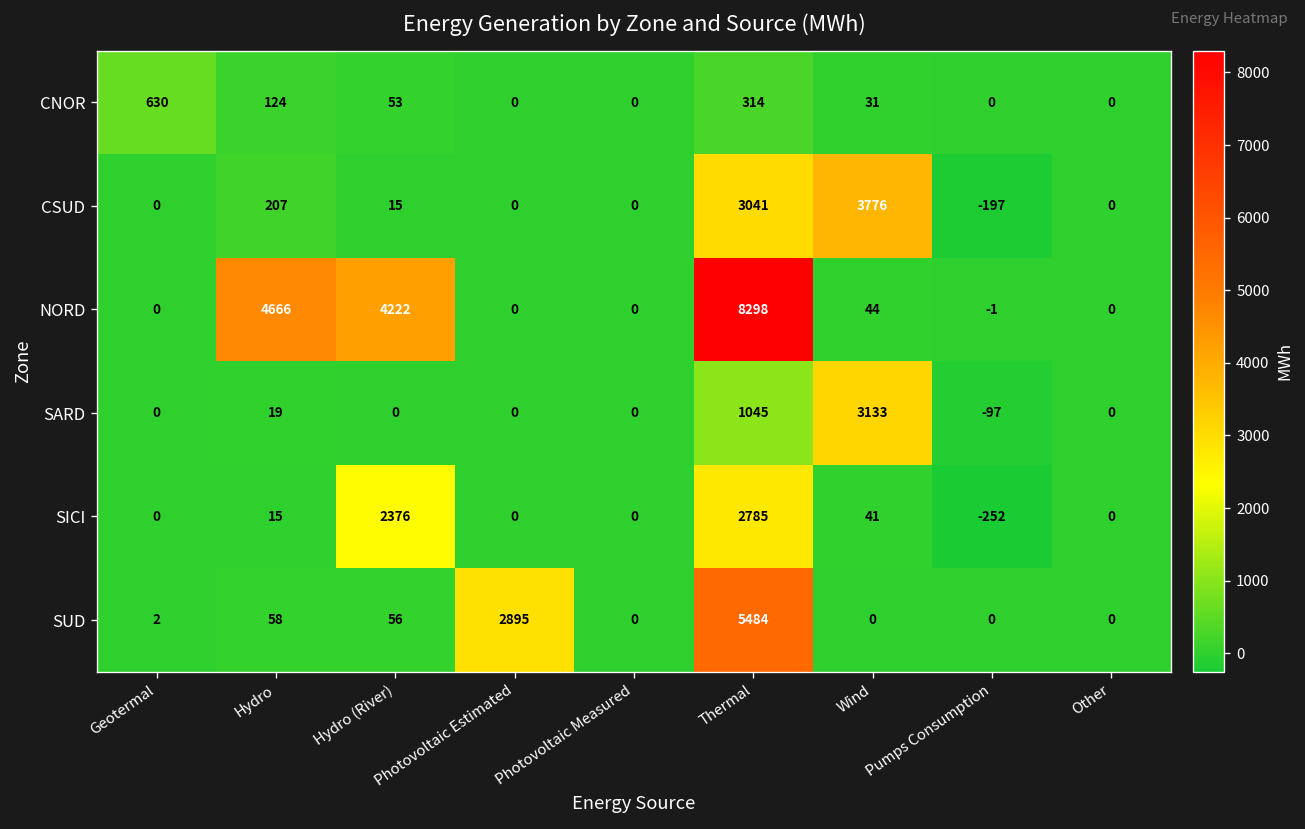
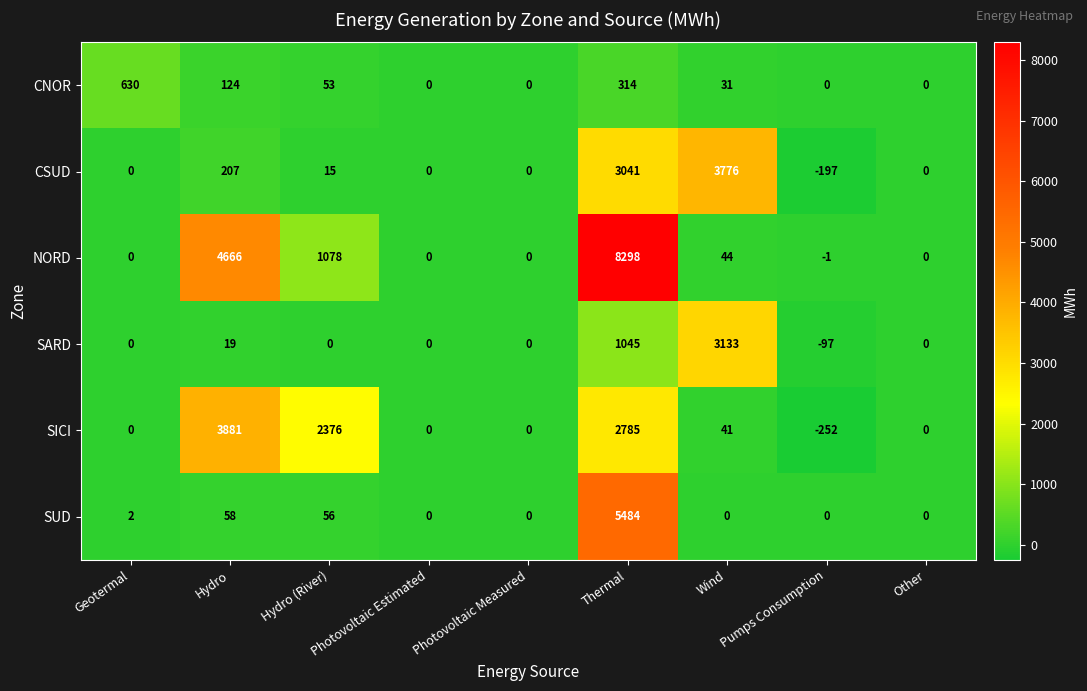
NORD, Hydro (River): 4222 -> 1078
SICI, Hydro: 15 -> 3881
SUD, Photovoltaic Estimated: 2895 -> 0
